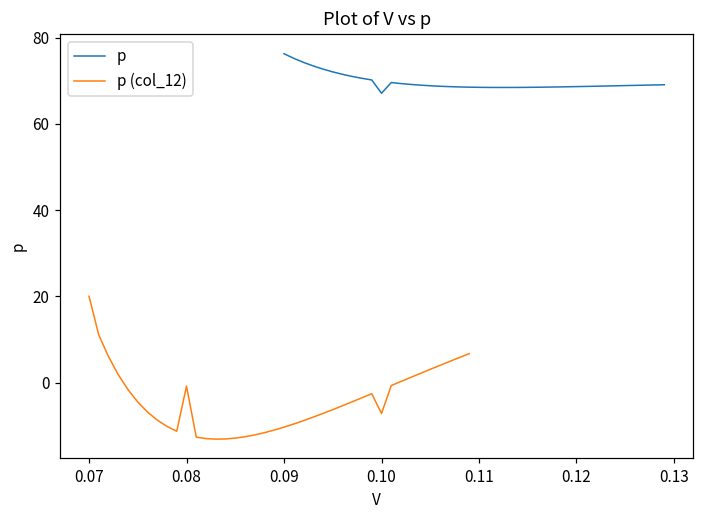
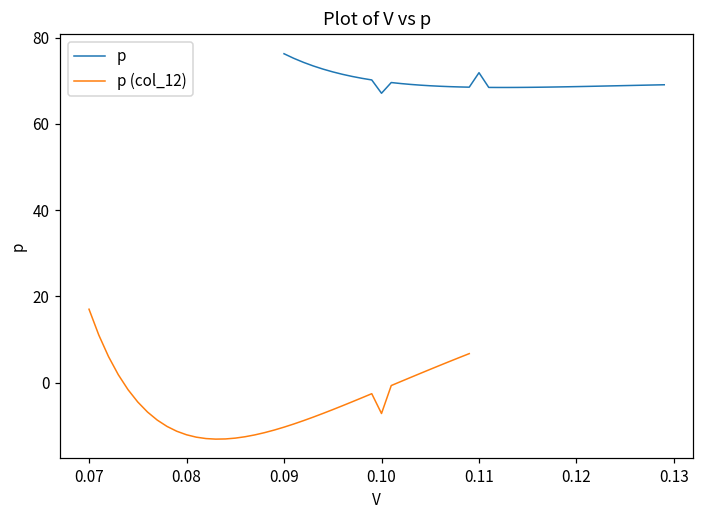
p (col_12), 0.07: 20 -> 17
p (col_12), 0.08: -1 -> -12
p, 0.11: 69 -> 72
